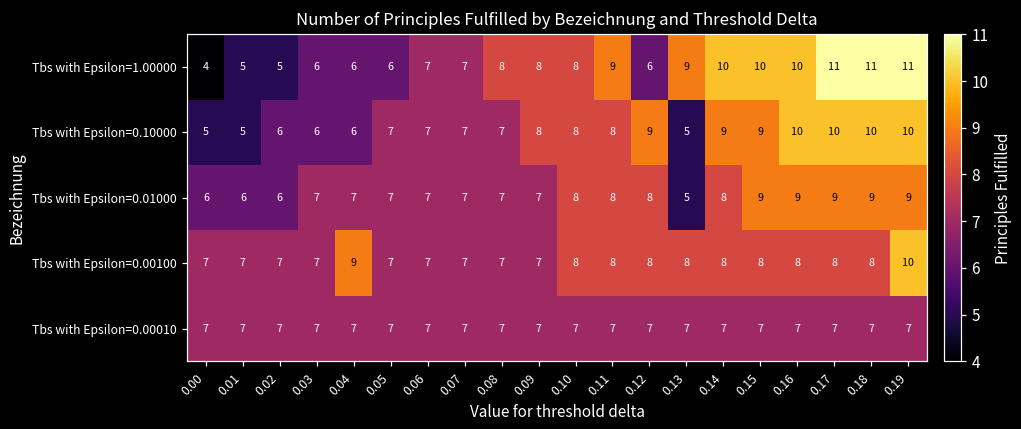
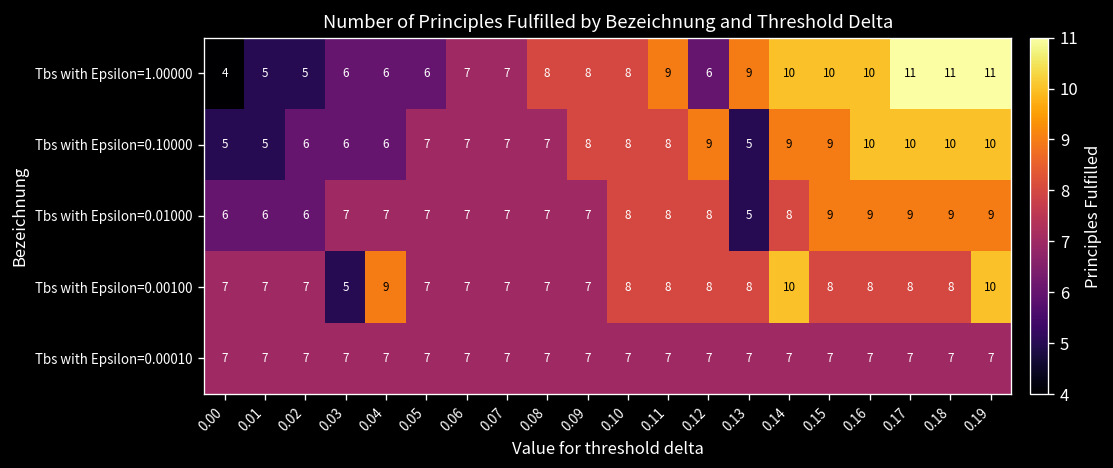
Tbs with Epsilon=0.00100, 0.03: 7 -> 5
Tbs with Epsilon=0.00100, 0.14: 8 -> 10
